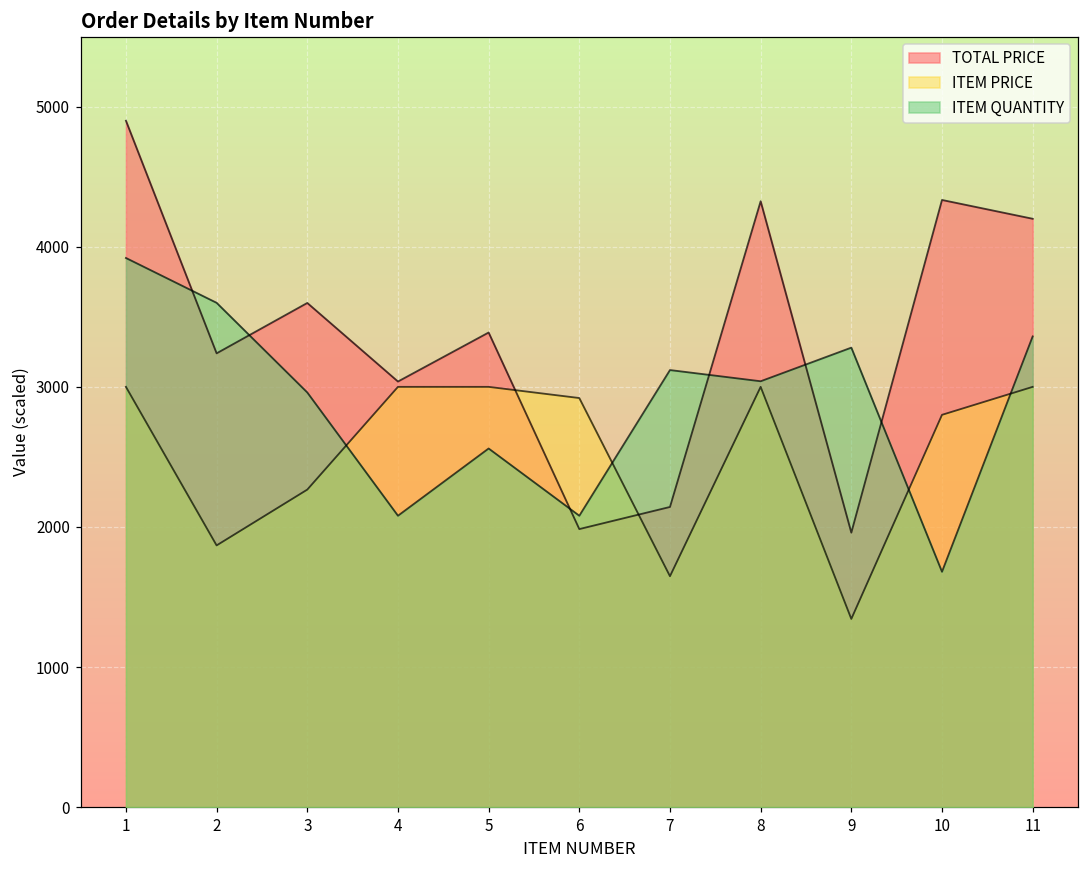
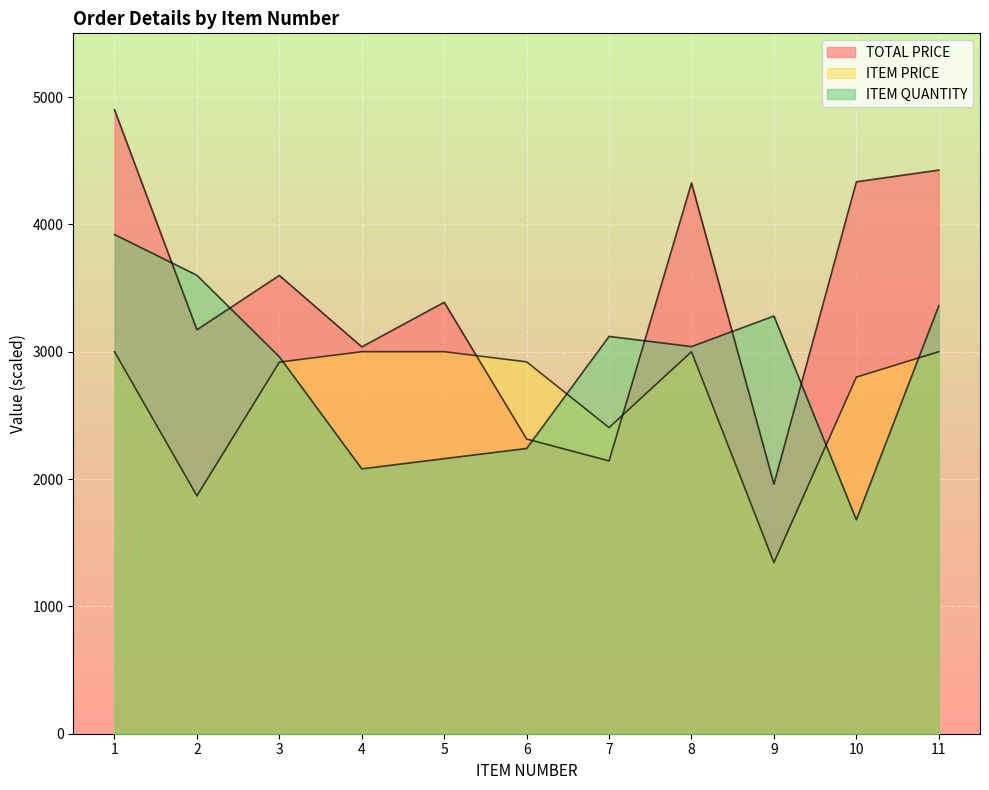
TOTAL PRICE, 2: 3240 -> 3170
ITEM PRICE, 3: 2270 -> 2920
ITEM QUANTITY, 5: 2560 -> 2160
TOTAL PRICE, 6: 1980 -> 2310
ITEM QUANTITY, 6: 2080 -> 2240
ITEM PRICE, 7: 1650 -> 2400
TOTAL PRICE, 11: 4200 -> 4430
